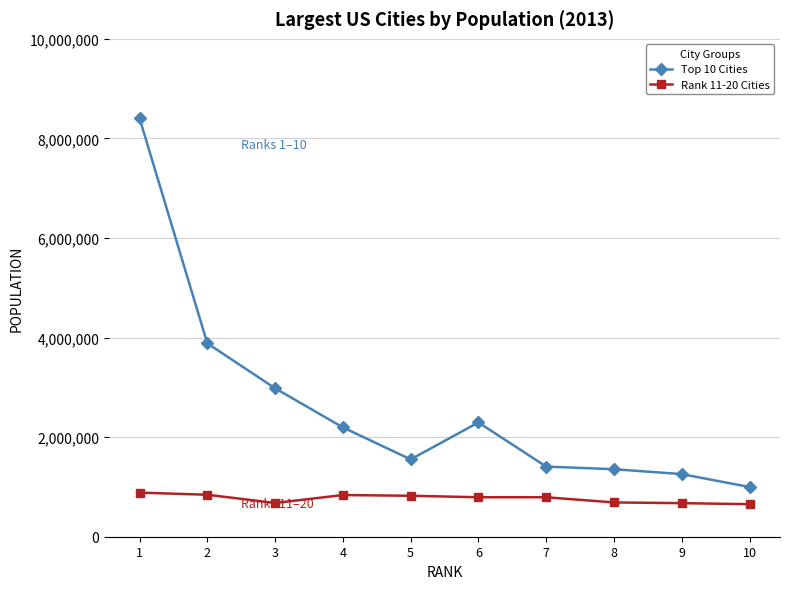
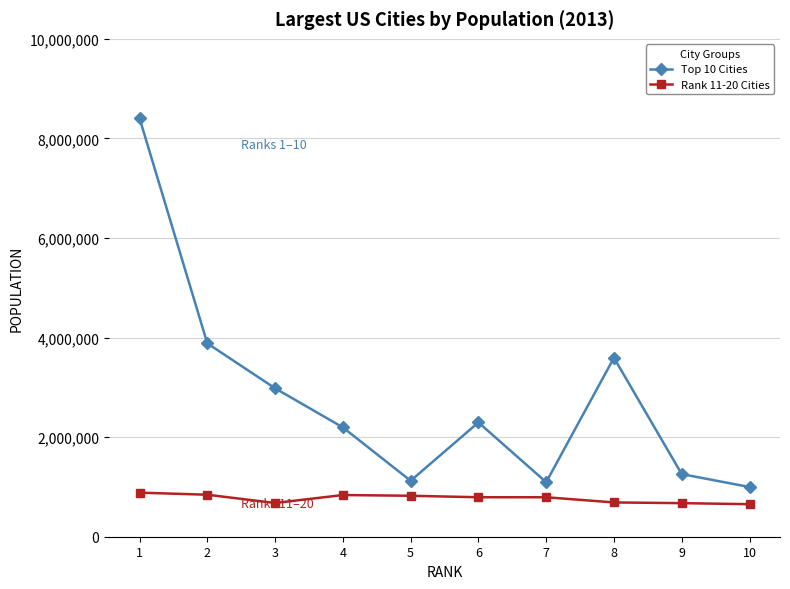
Top 10 Cities, 5: 1,600,000 -> 1,100,000
Top 10 Cities, 7: 1,400,000 -> 1,100,000
Top 10 Cities, 8: 1,400,000 -> 3,600,000
